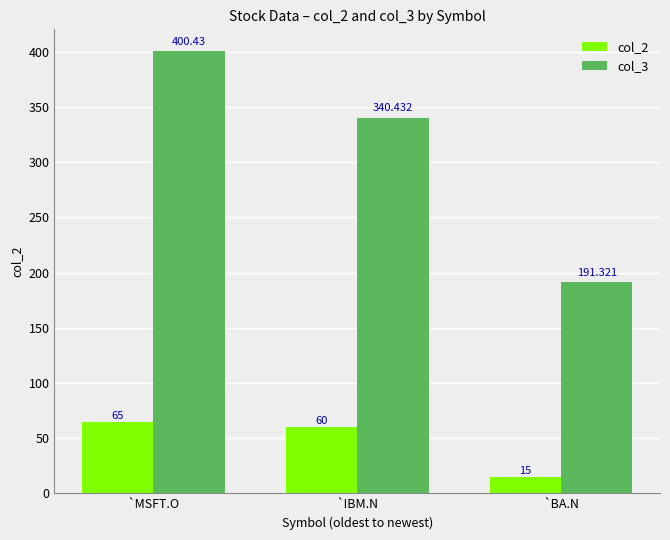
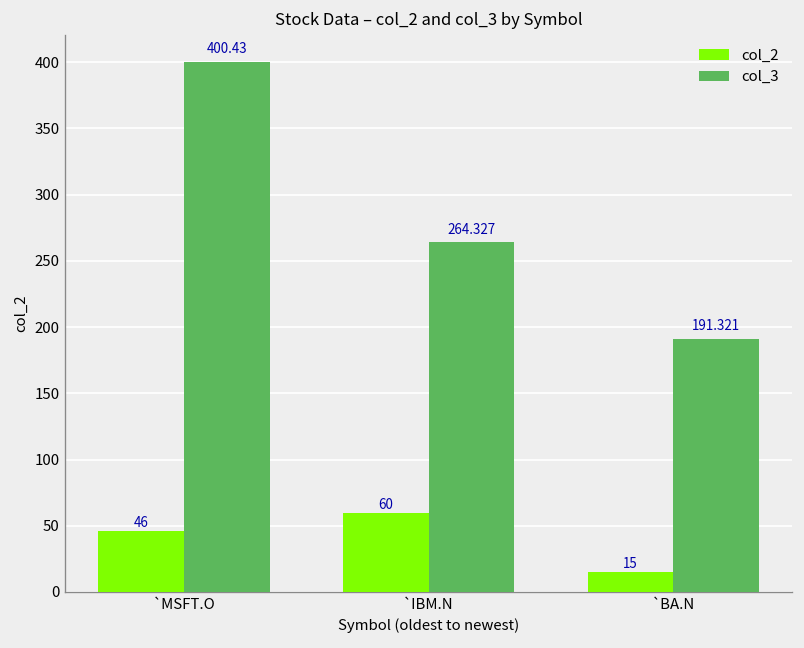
col_2, `MSFT.O: 65 -> 46
col_3, `IBM.N: 340.432 -> 264.327
